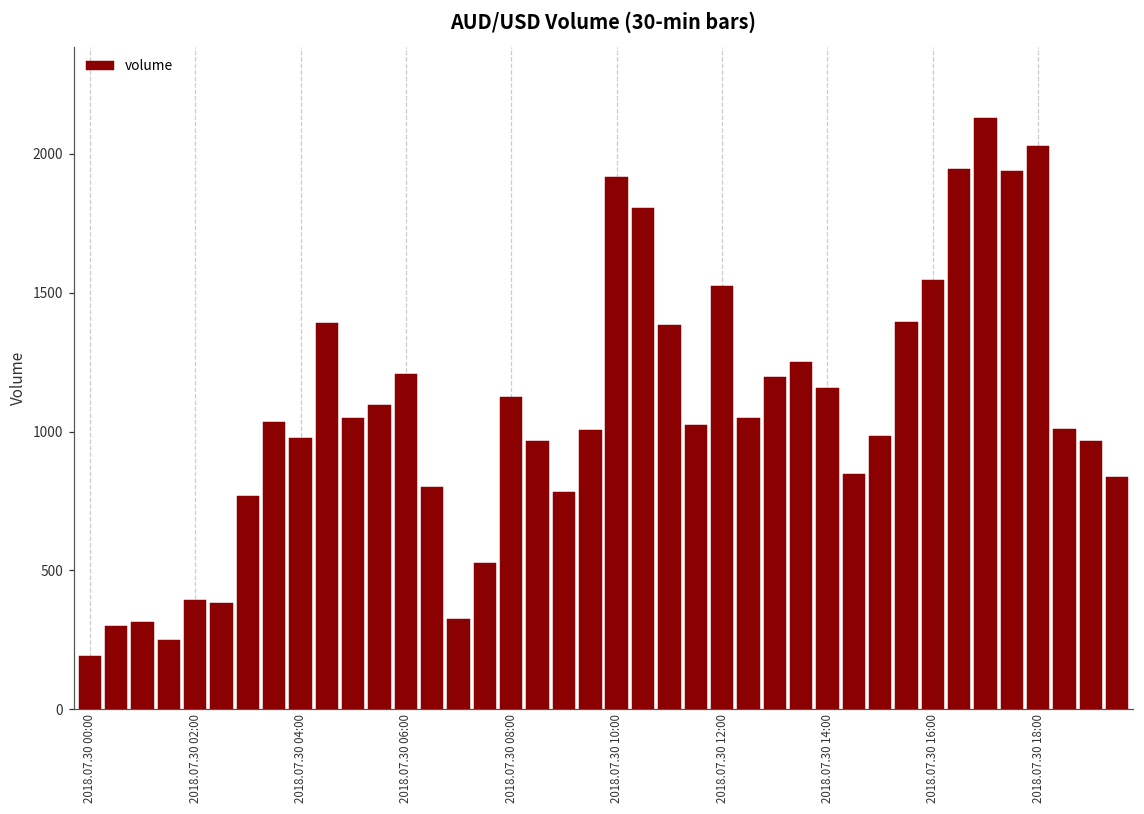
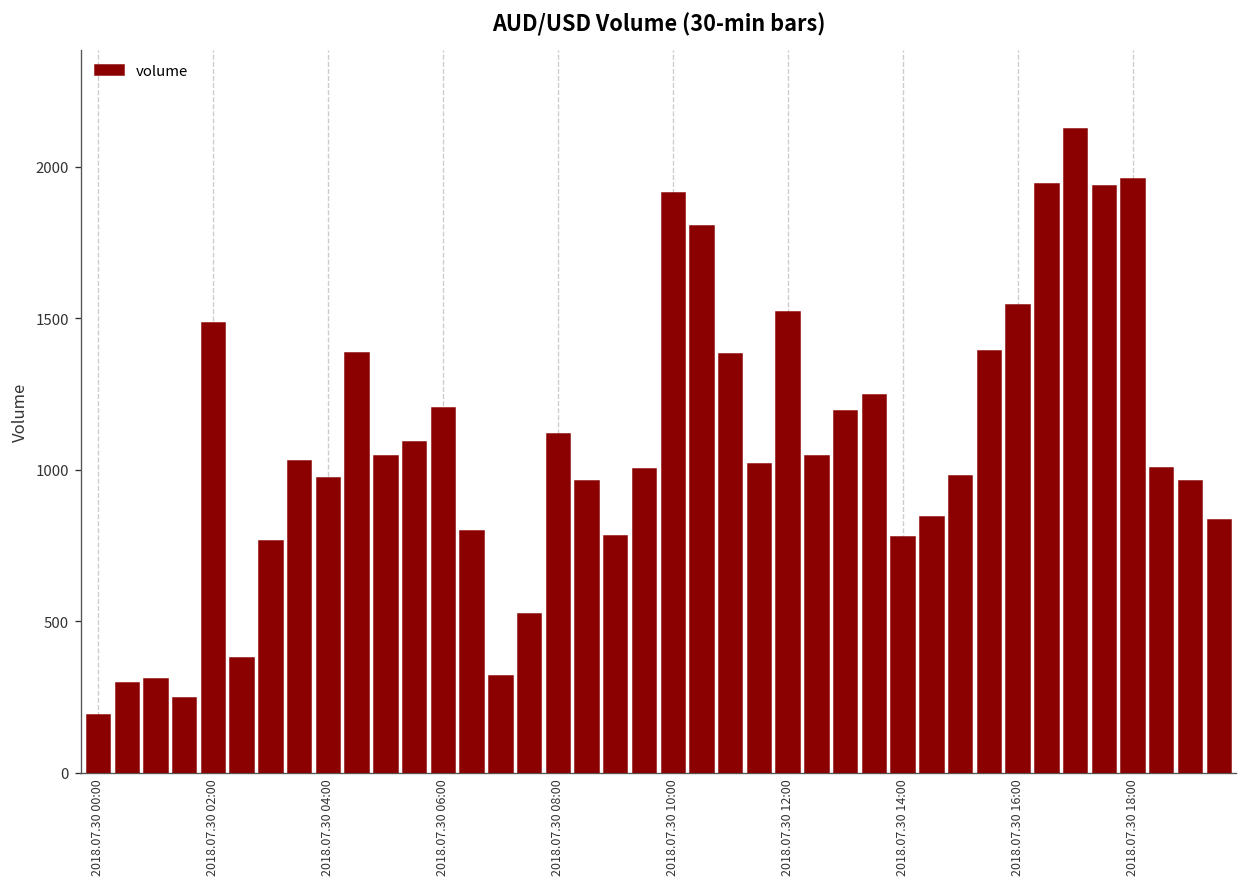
2018.07.30 02:00: 390 -> 1490
2018.07.30 14:00: 1160 -> 780
2018.07.30 18:00: 2030 -> 1960
